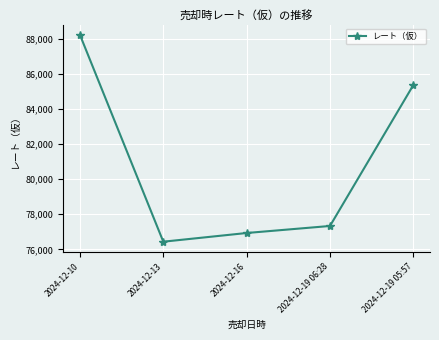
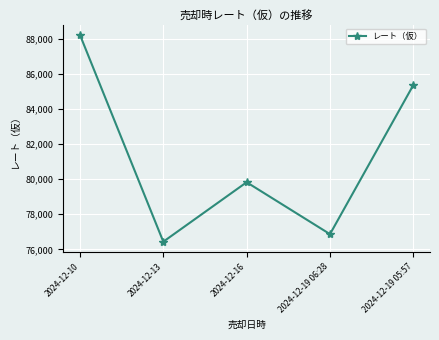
2024-12-16: 76,900 -> 79,800
2024-12-19 06:28: 77,300 -> 76,900
